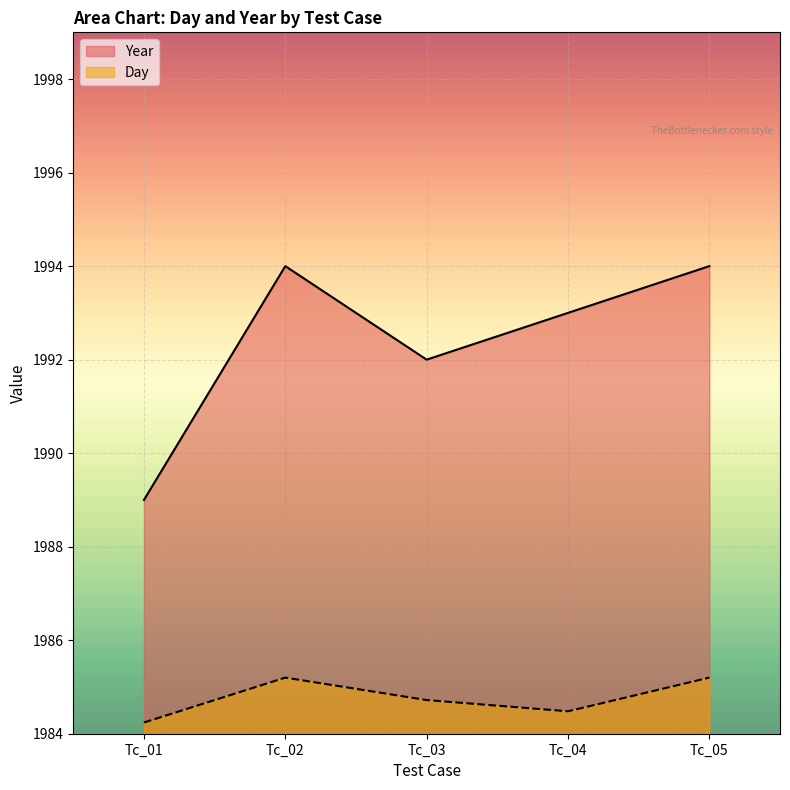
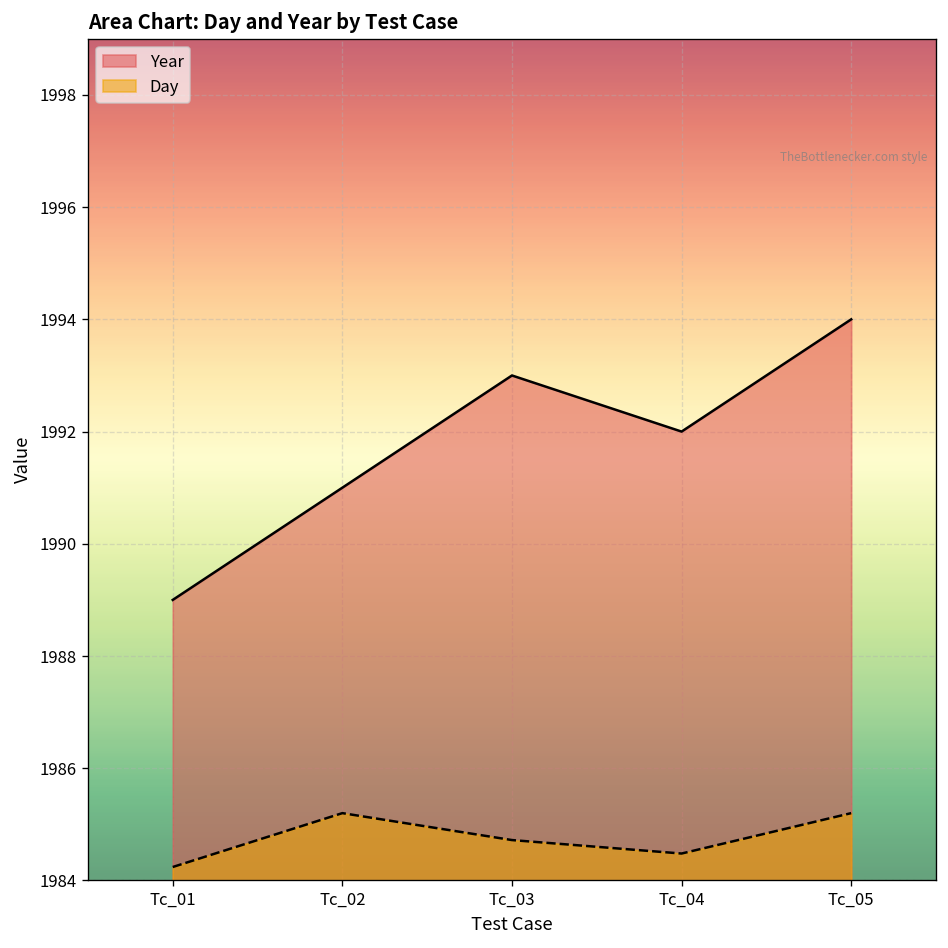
Year, Tc_02: 1994 -> 1991
Year, Tc_03: 1992 -> 1993
Year, Tc_04: 1993 -> 1992
